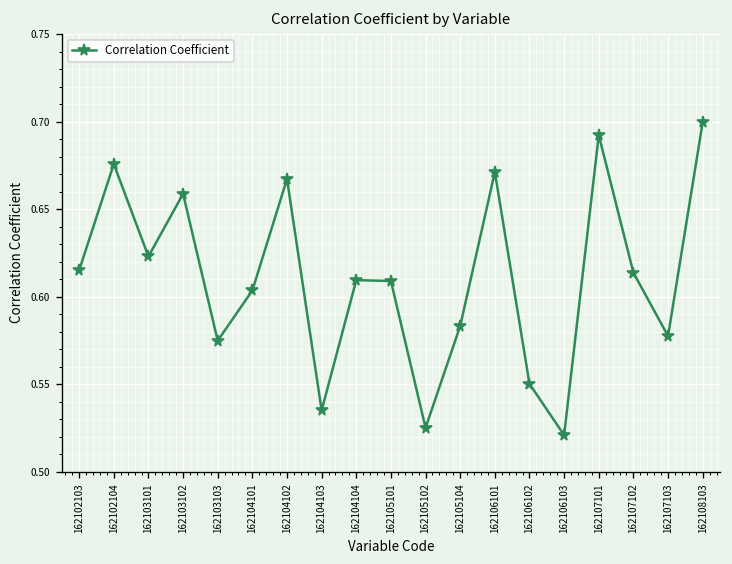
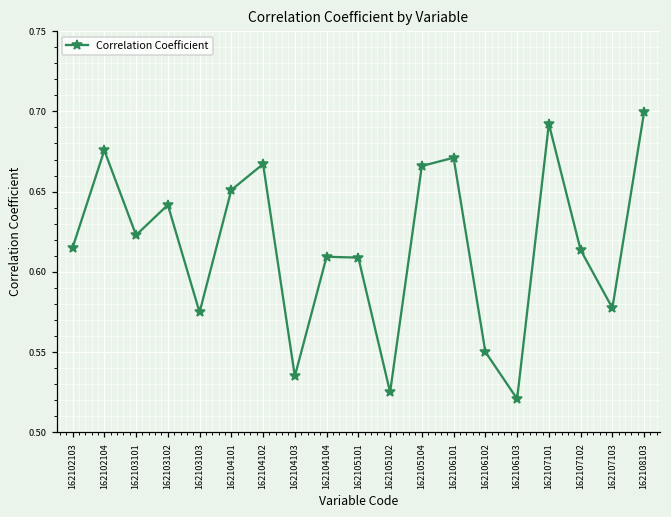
162103102: 0.659 -> 0.642
162104101: 0.603 -> 0.651
162105104: 0.583 -> 0.666
